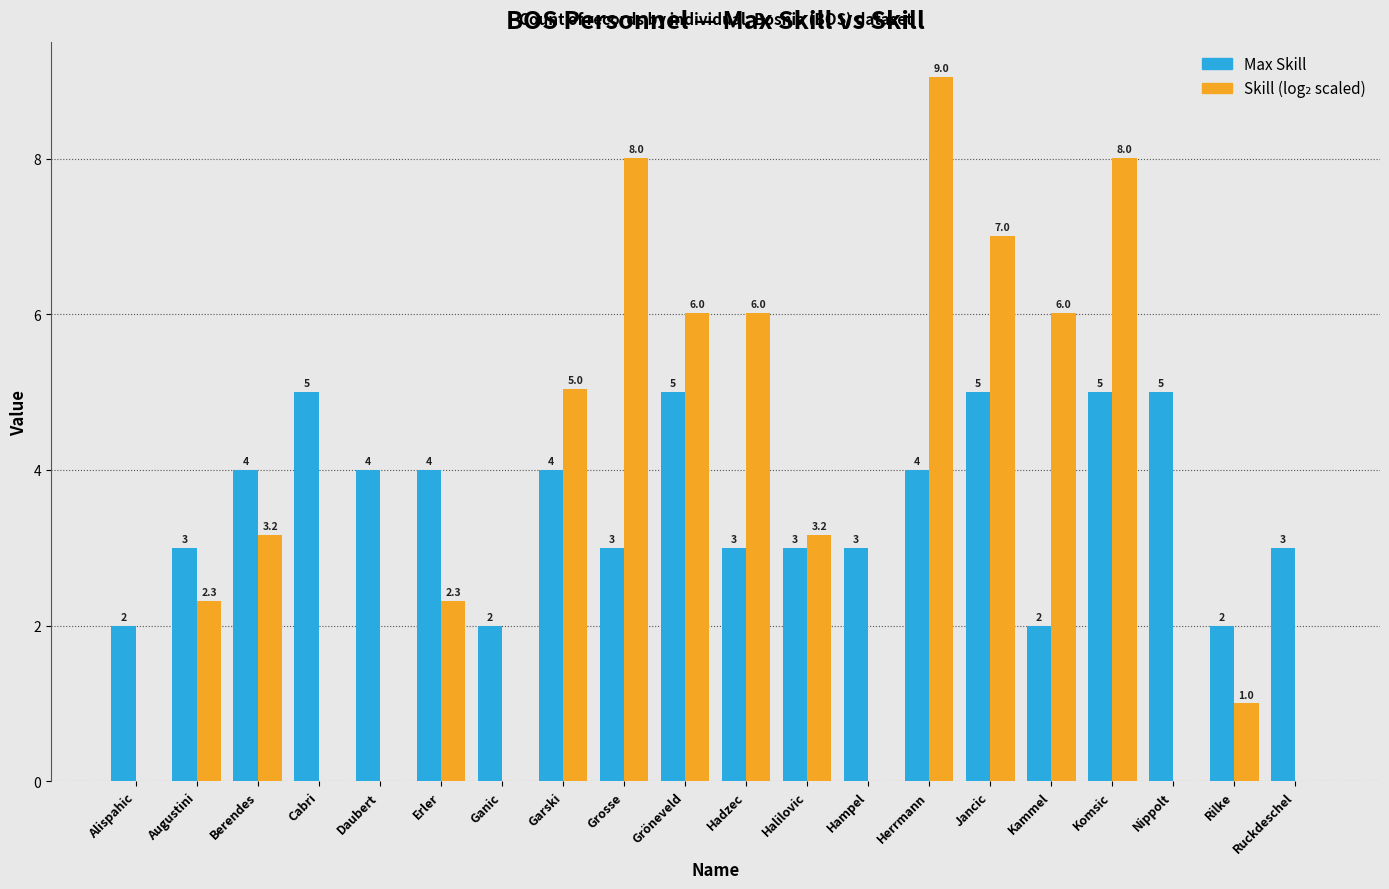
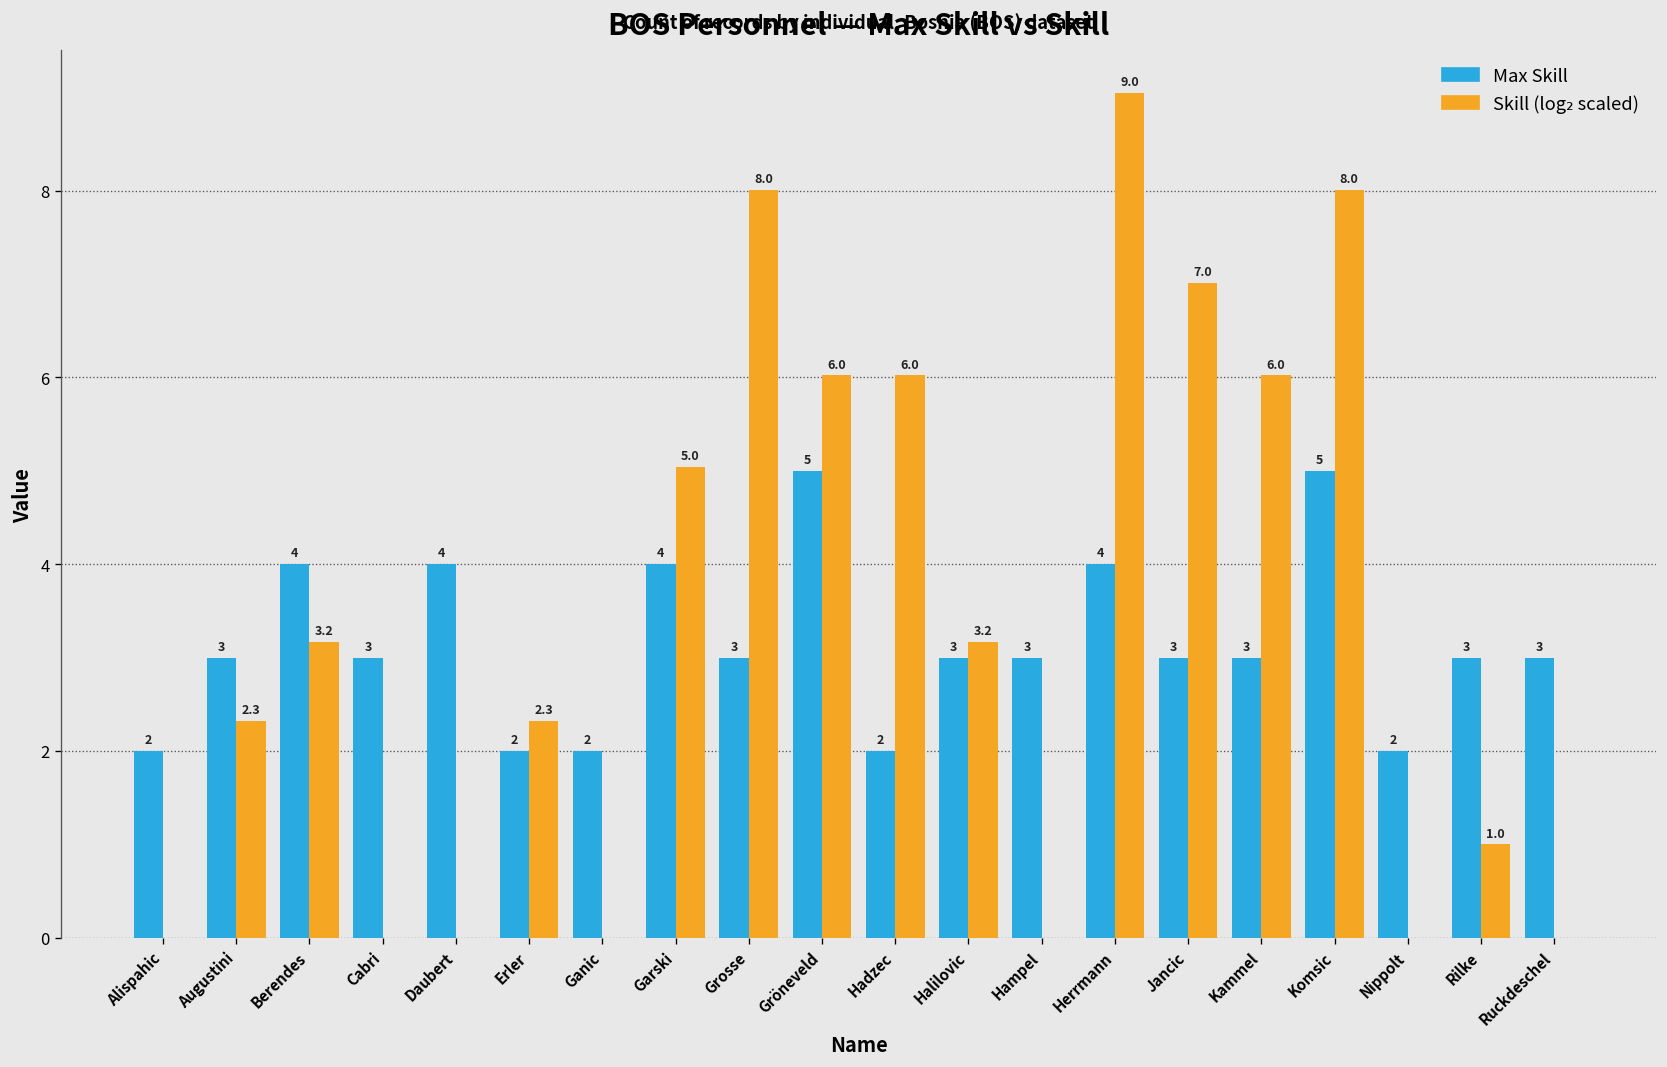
Max Skill, Cabri: 5 -> 3
Max Skill, Erler: 4 -> 2
Max Skill, Hadzec: 3 -> 2
Max Skill, Jancic: 5 -> 3
Max Skill, Kammel: 2 -> 3
Max Skill, Nippolt: 5 -> 2
Max Skill, Rilke: 2 -> 3
